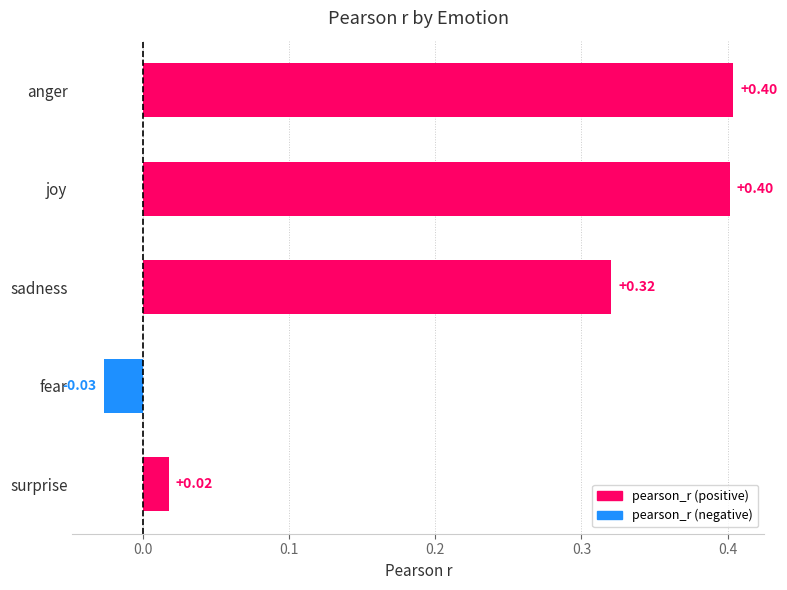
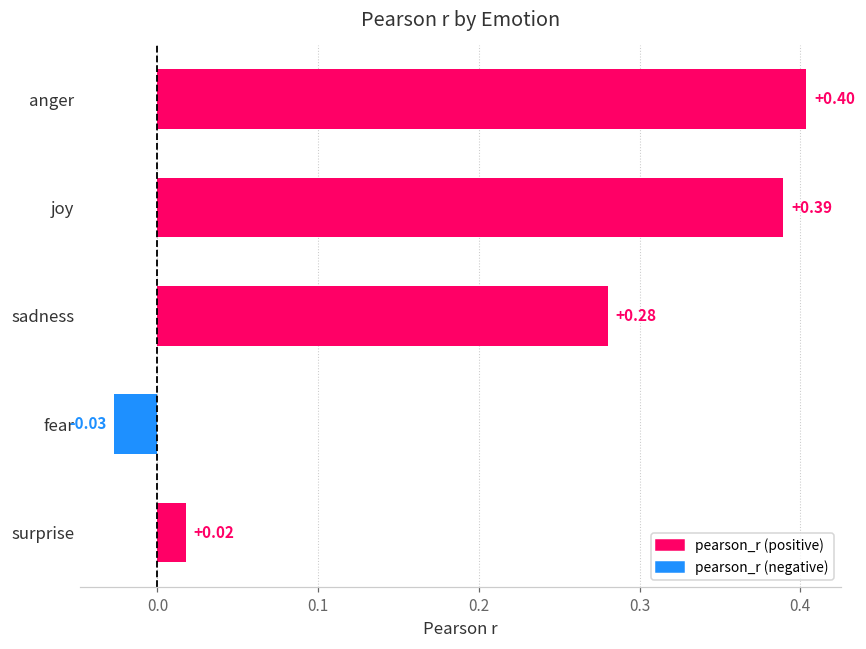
joy: +0.40 -> +0.39
sadness: +0.32 -> +0.28
